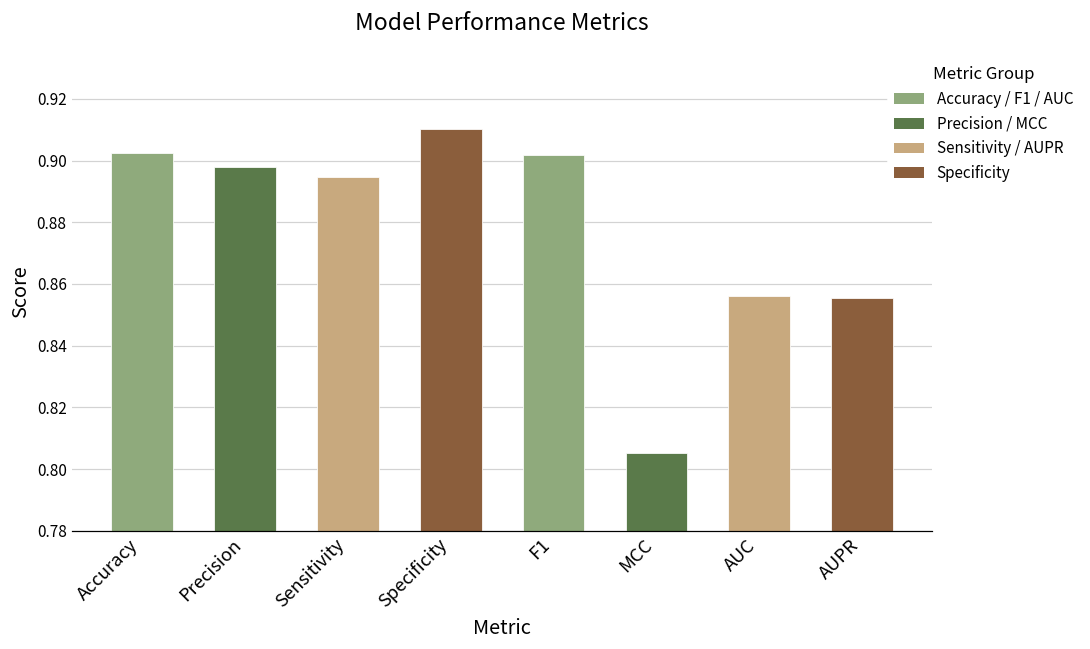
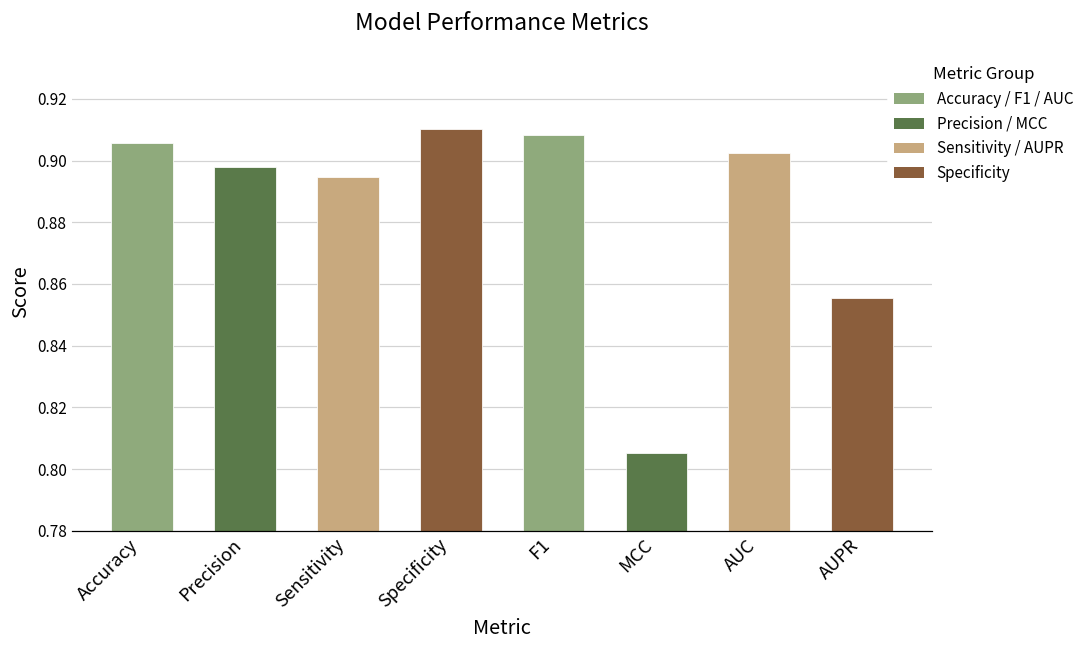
Accuracy: 0.903 -> 0.906
F1: 0.902 -> 0.908
AUC: 0.856 -> 0.903
